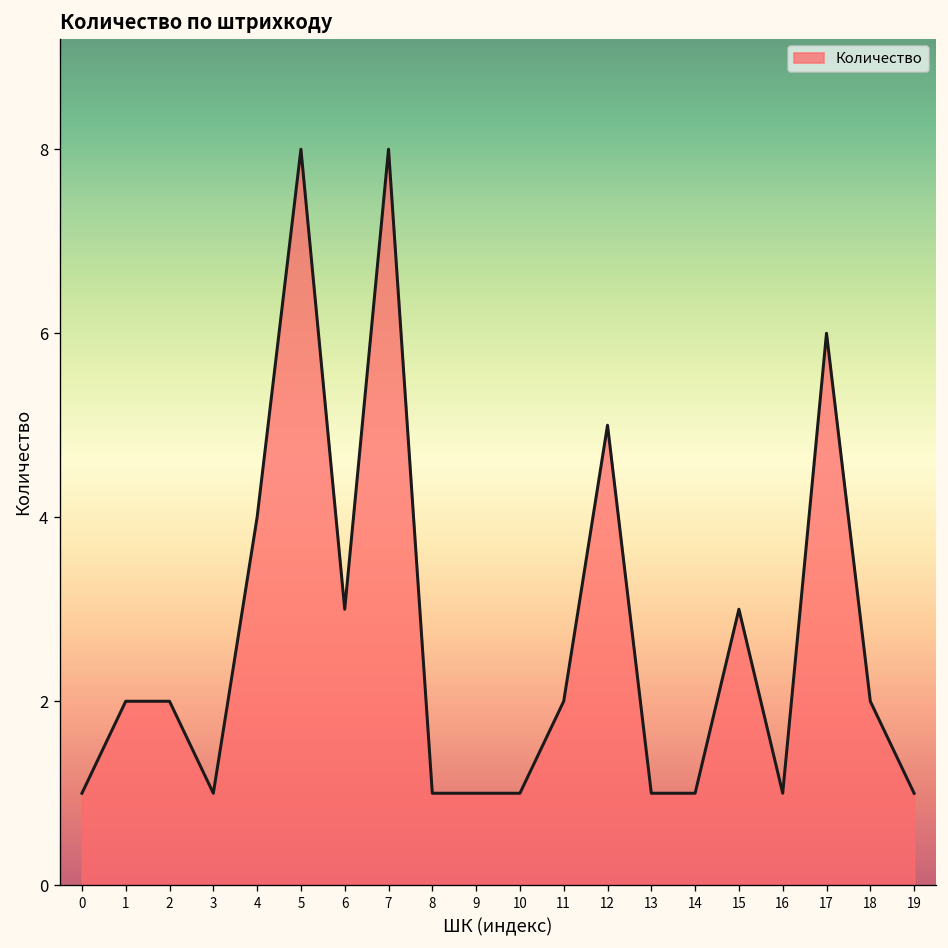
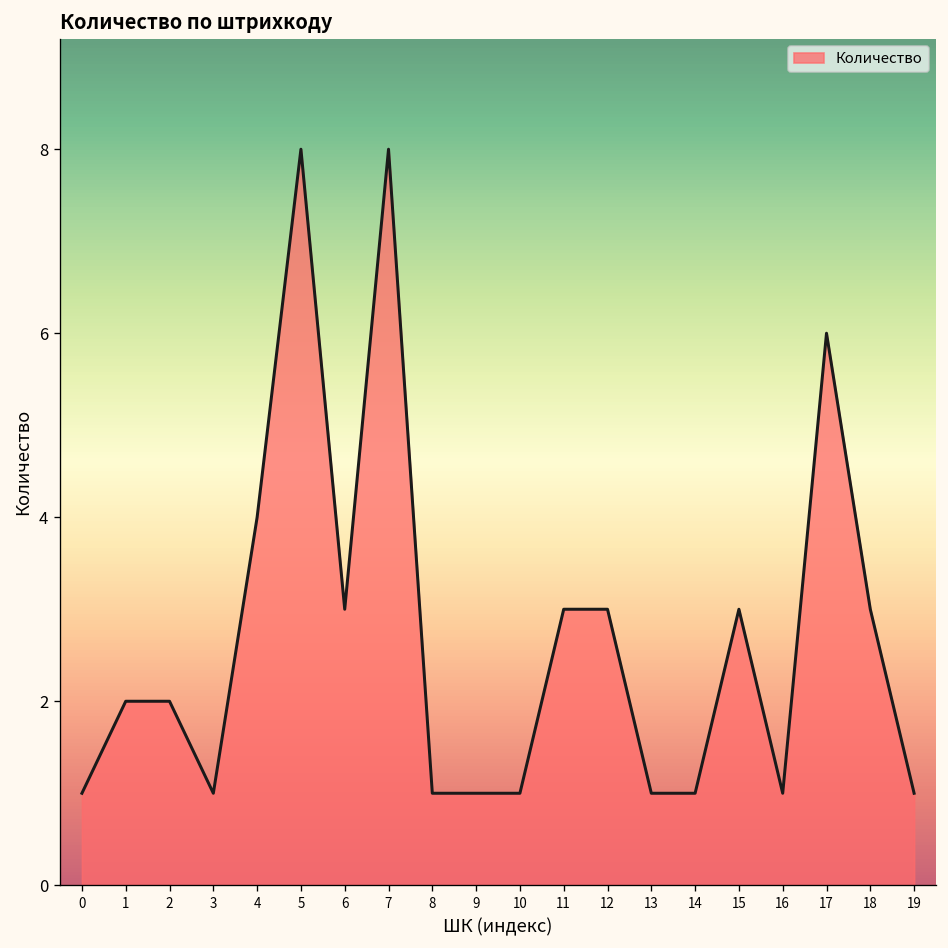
11: 2 -> 3
12: 5 -> 3
18: 2 -> 3
